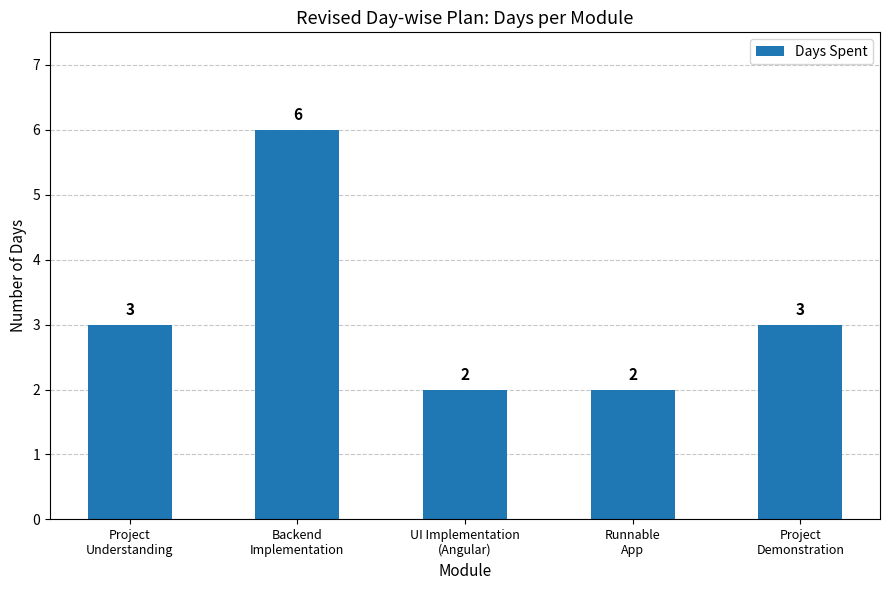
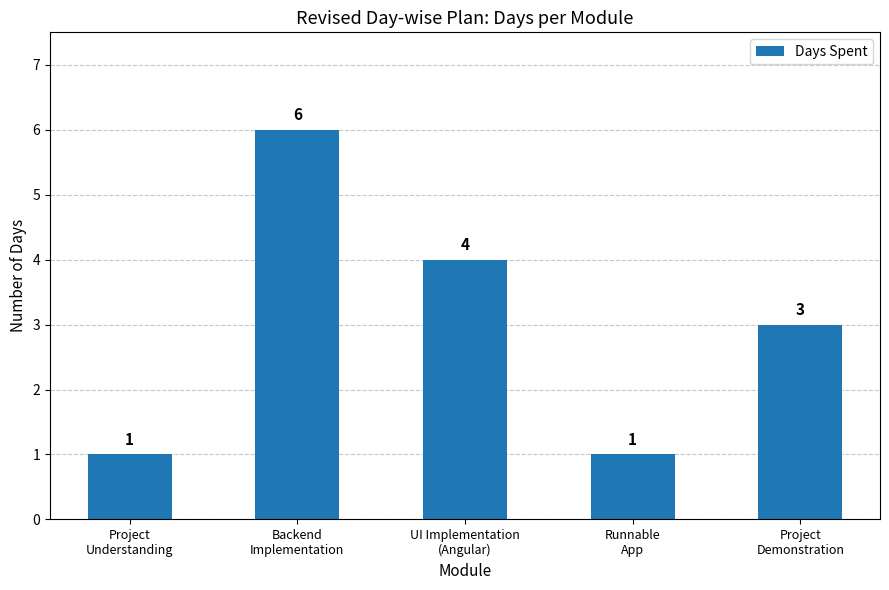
Project Understanding: 3 -> 1
UI Implementation (Angular): 2 -> 4
Runnable App: 2 -> 1
